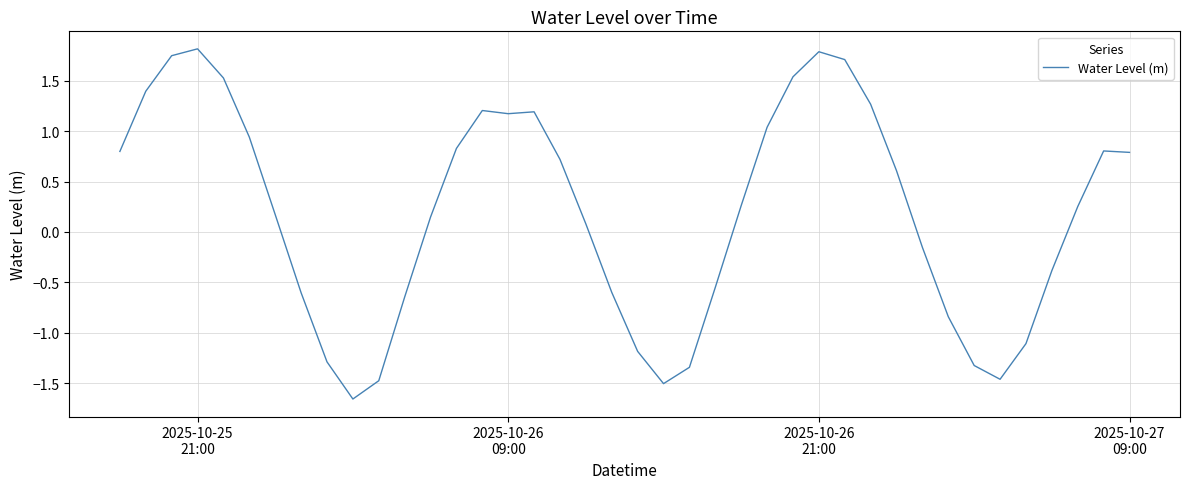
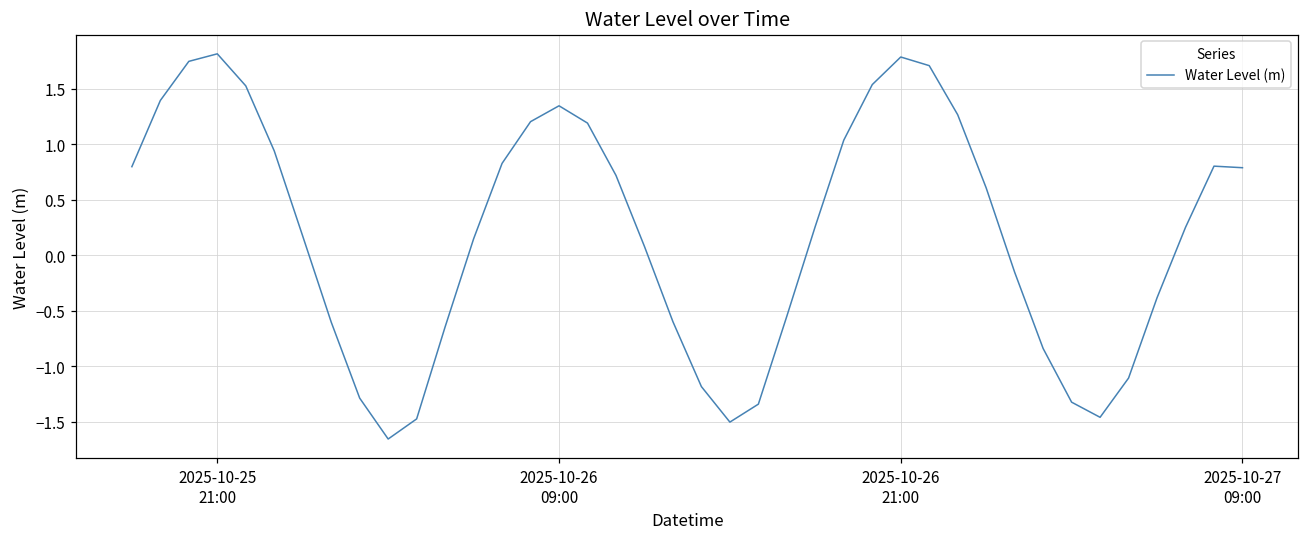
2025-10-26 09:00: 1.17 -> 1.35
